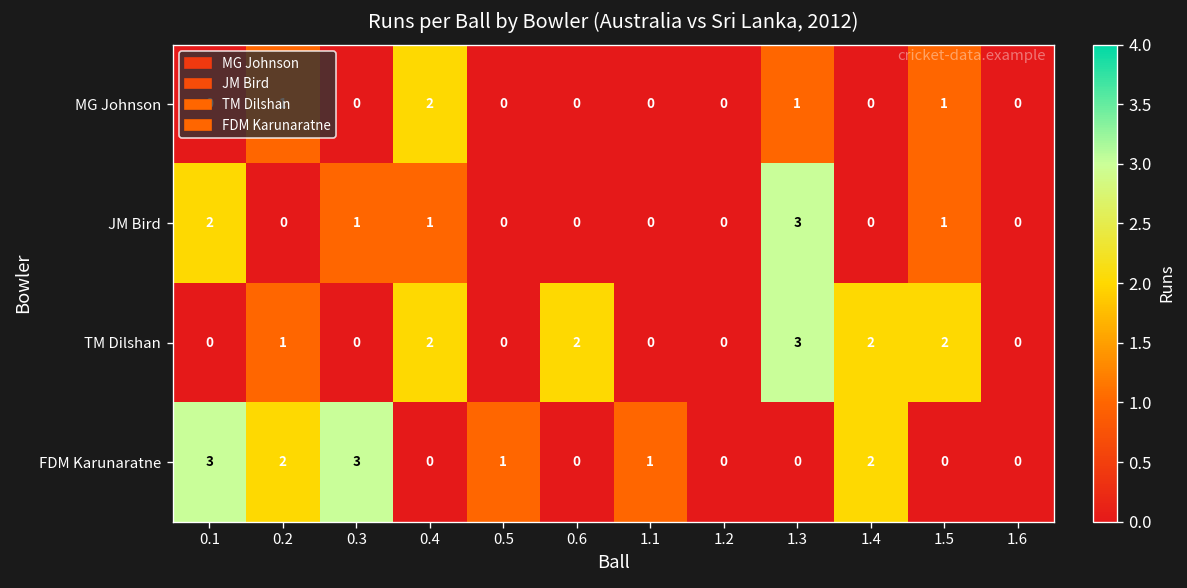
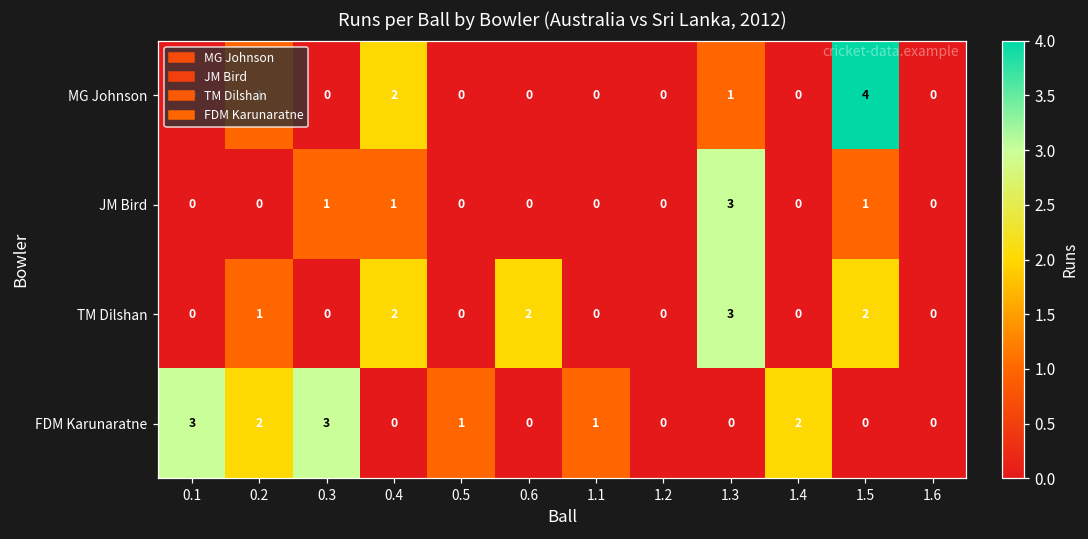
MG Johnson, 1.5: 1 -> 4
JM Bird, 0.1: 2 -> 0
TM Dilshan, 1.4: 2 -> 0
